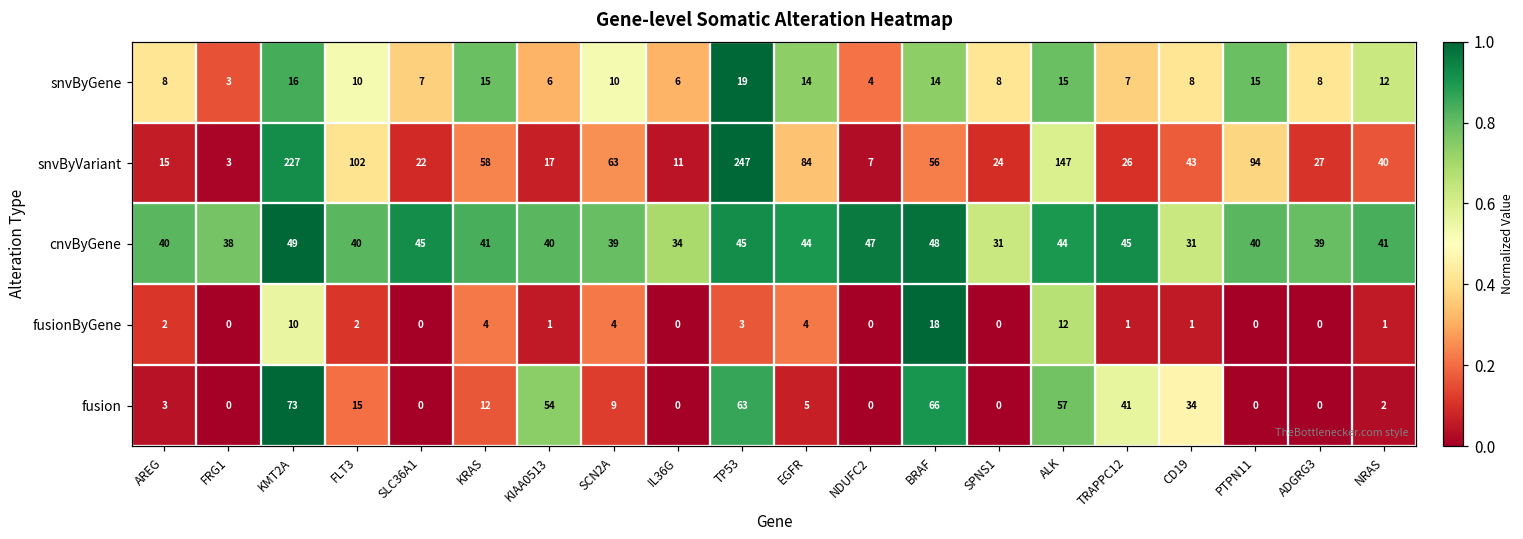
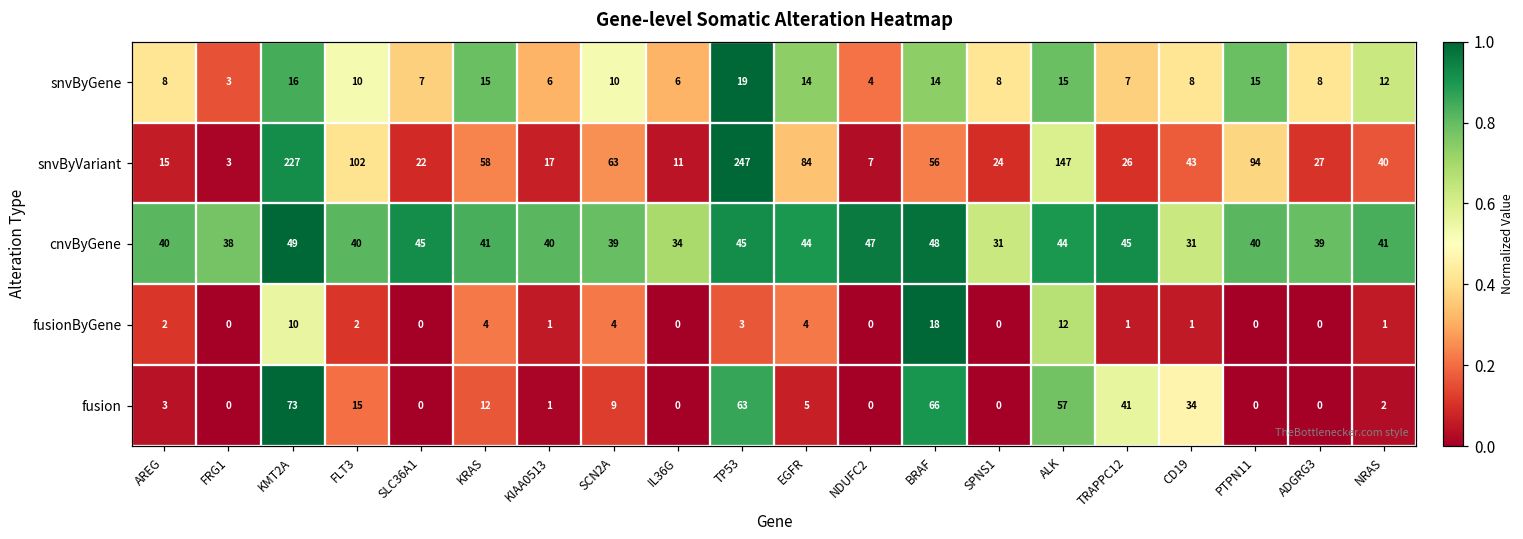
fusion, KIAA0513: 54 -> 1
